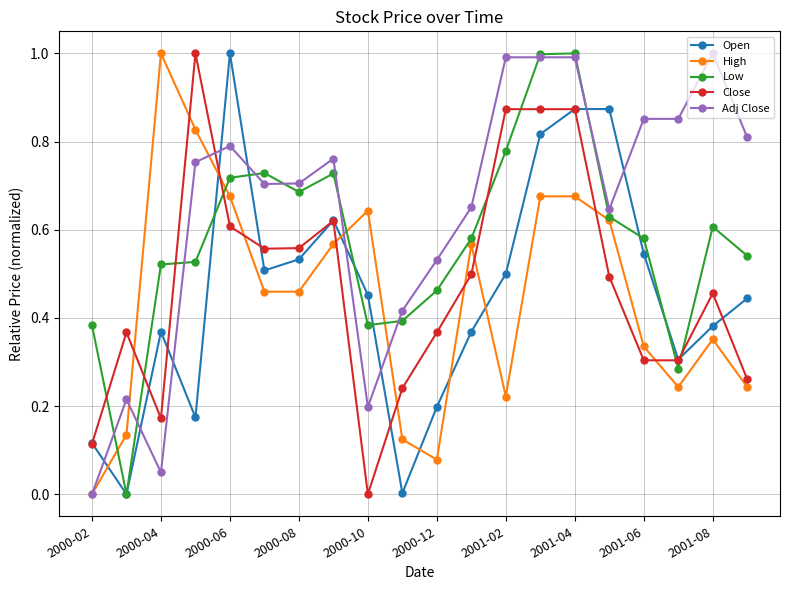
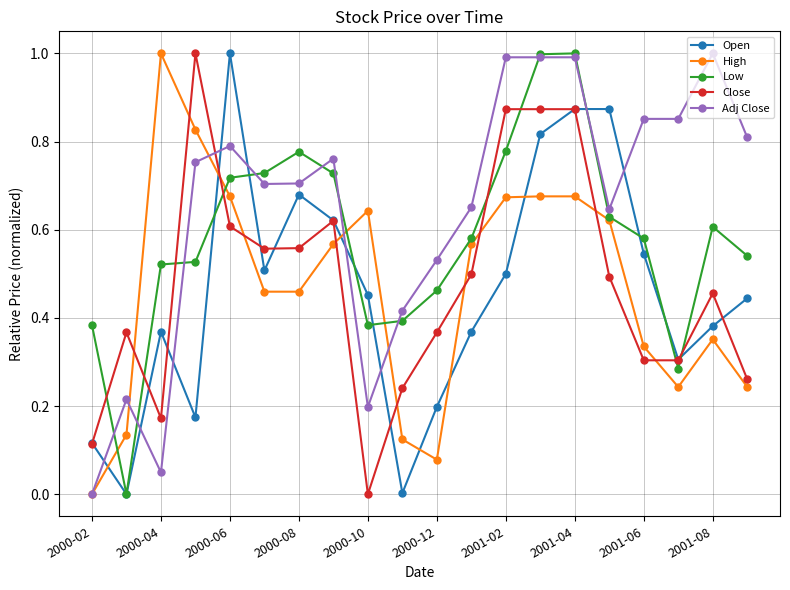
Open, 2000-08: 0.53 -> 0.68
Low, 2000-08: 0.69 -> 0.78
High, 2001-02: 0.22 -> 0.67
